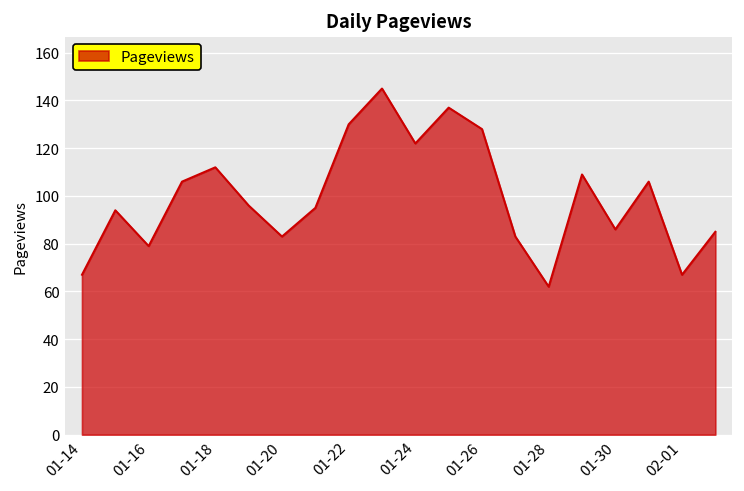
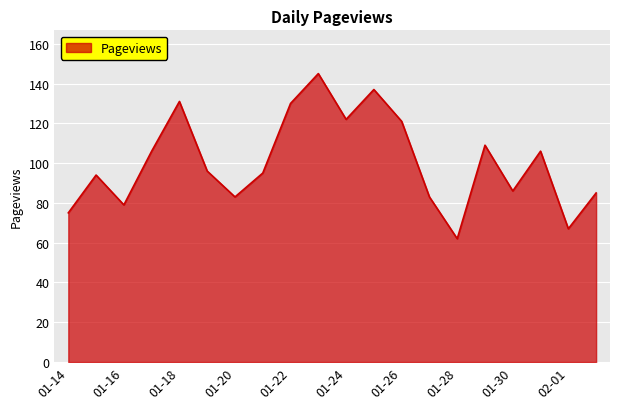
01-14: 67 -> 75
01-18: 112 -> 131
01-26: 128 -> 121
